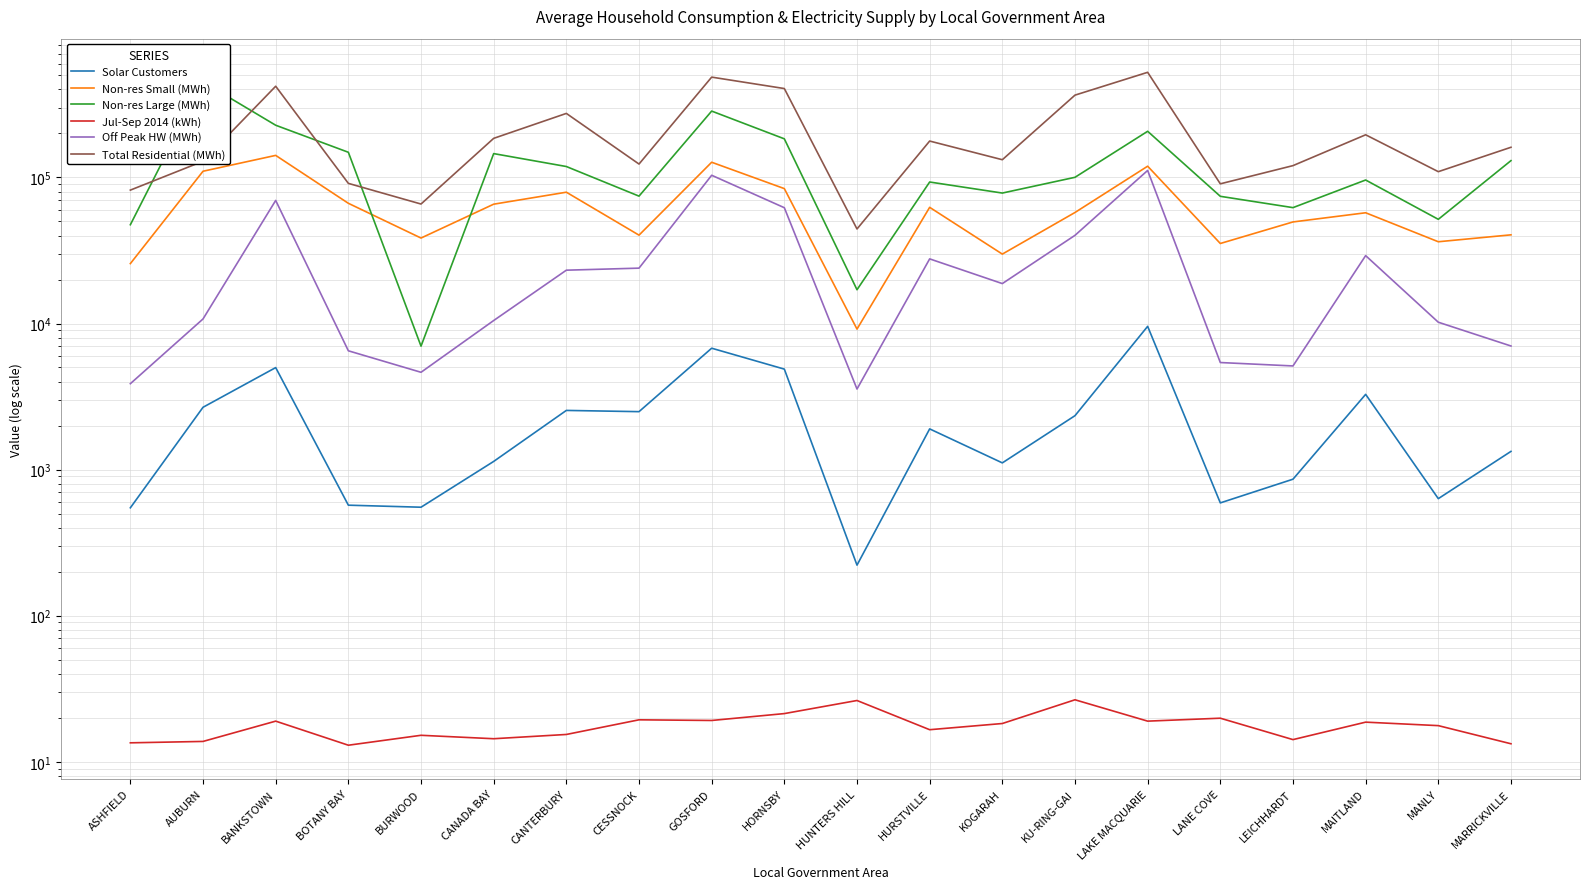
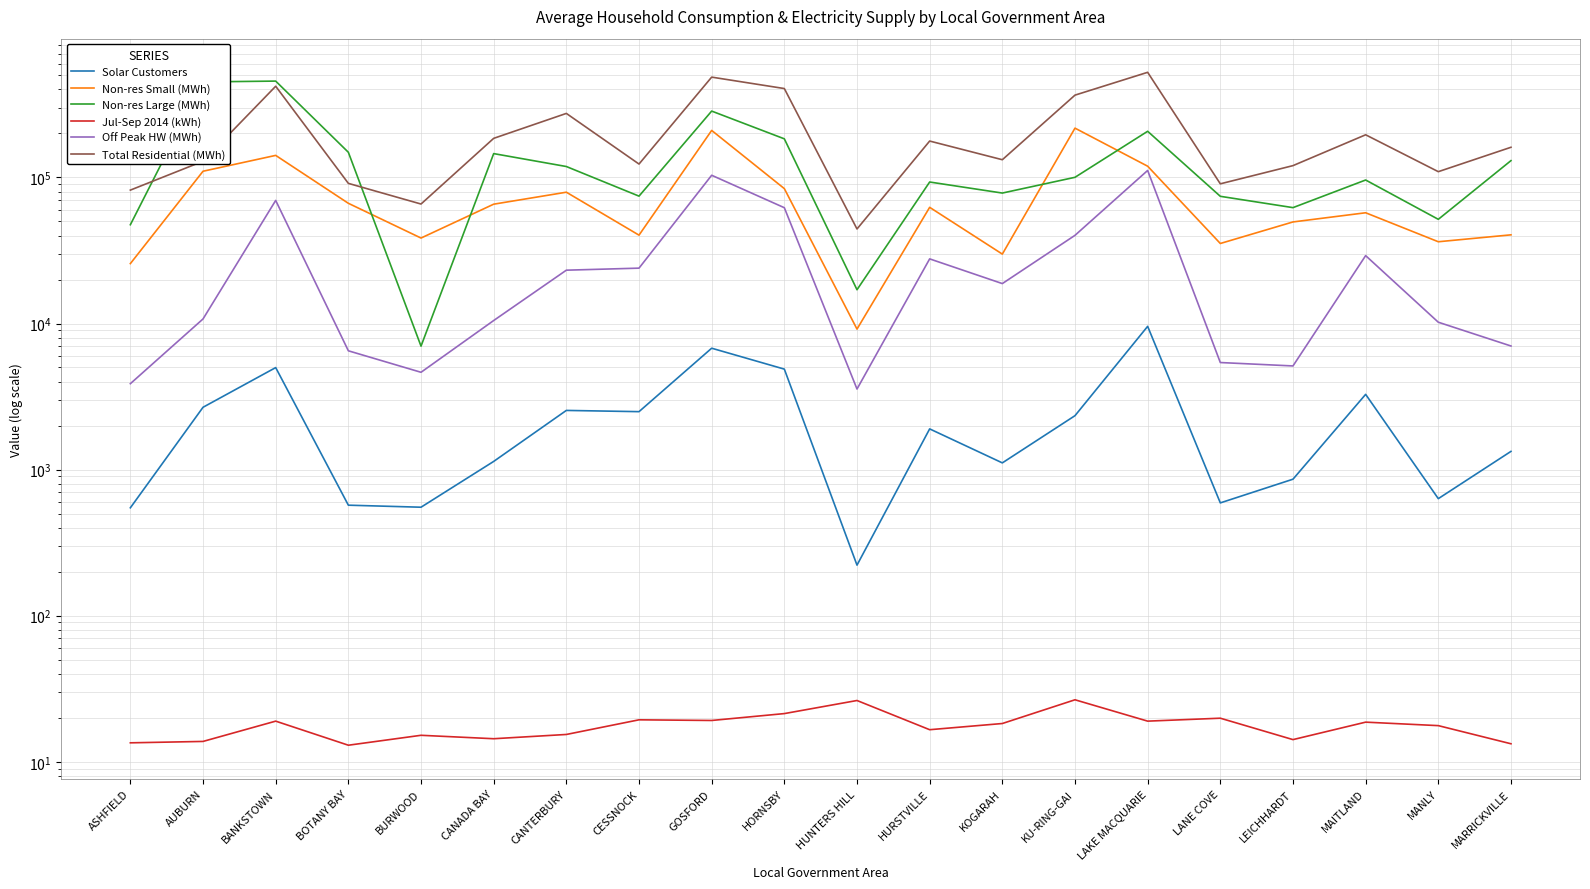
Non-res Large (MWh), BANKSTOWN: 230000 -> 460000
Non-res Small (MWh), GOSFORD: 130000 -> 210000
Non-res Small (MWh), KU-RING-GAI: 58000 -> 220000
